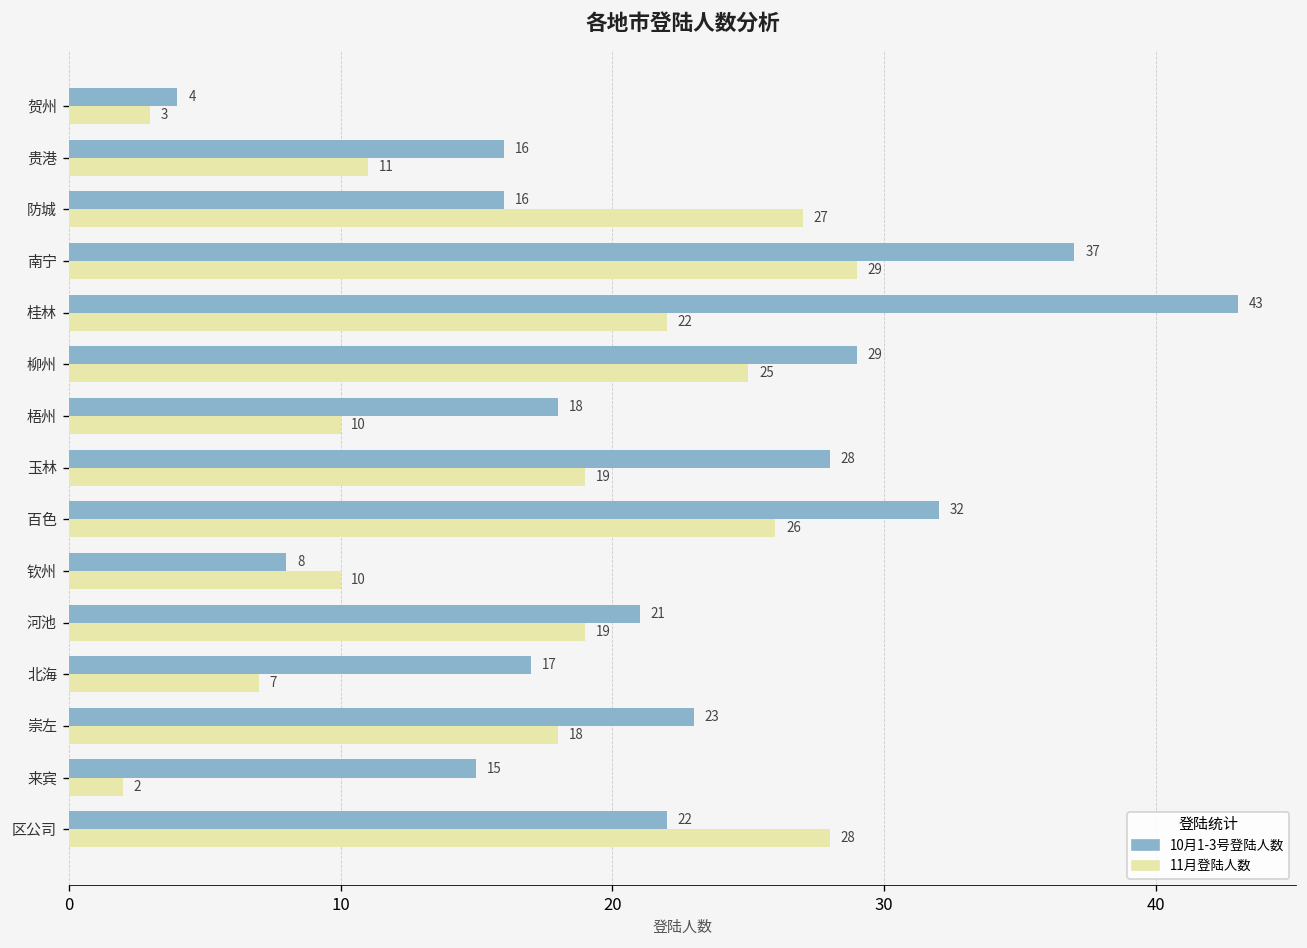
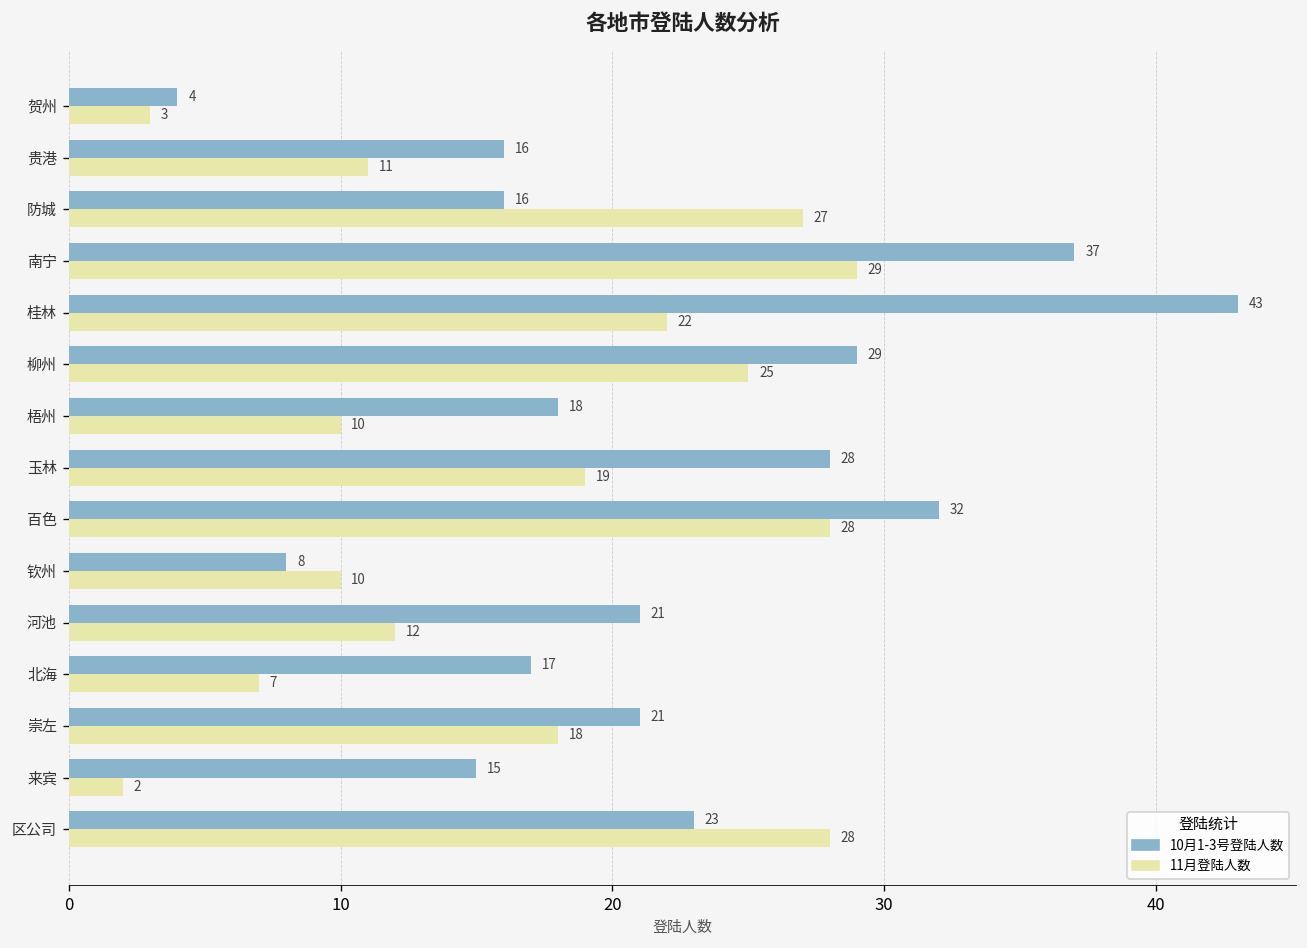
11月登陆人数, 百色: 26 -> 28
11月登陆人数, 河池: 19 -> 12
10月1-3号登陆人数, 崇左: 23 -> 21
10月1-3号登陆人数, 区公司: 22 -> 23
